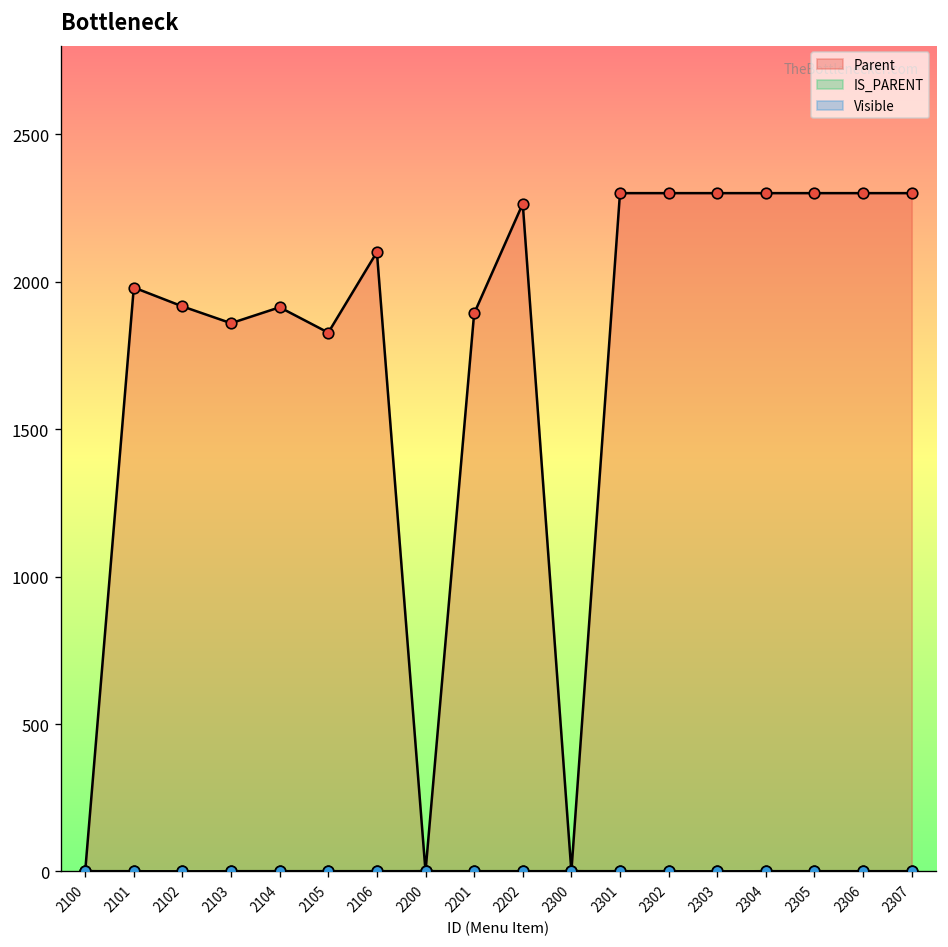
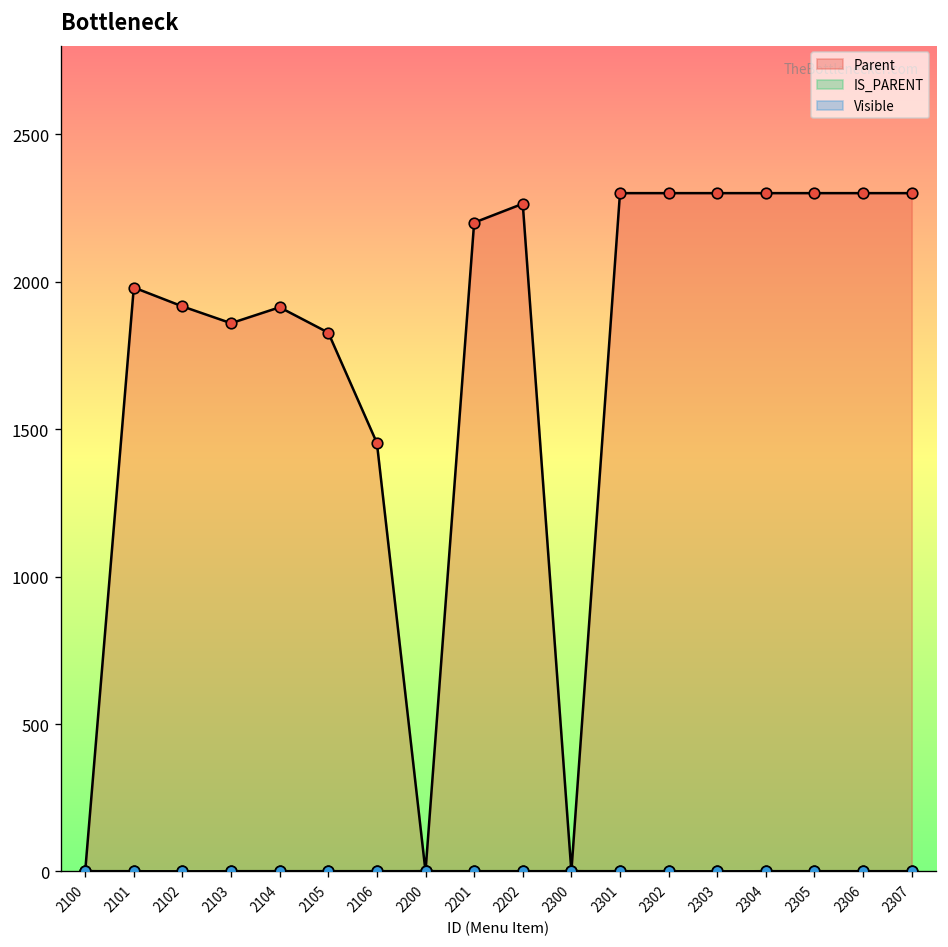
Parent, 2106: 2100 -> 1450
Parent, 2201: 1890 -> 2200
